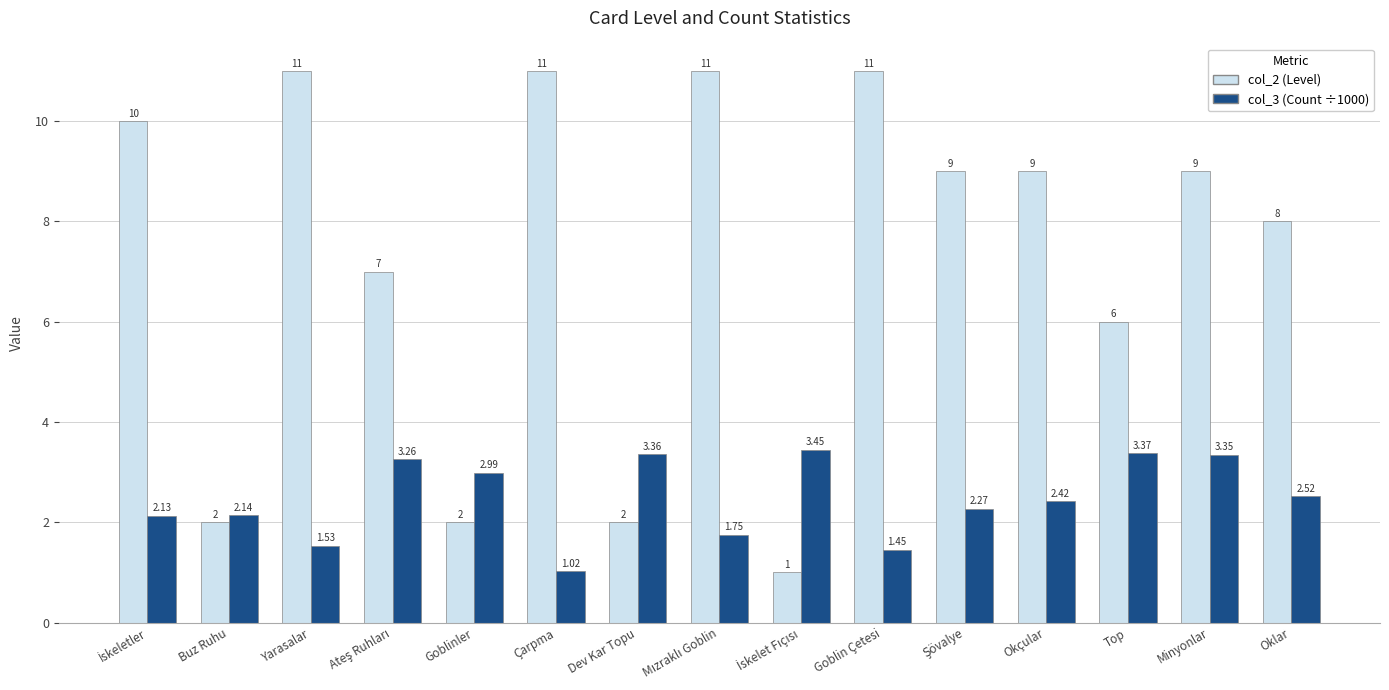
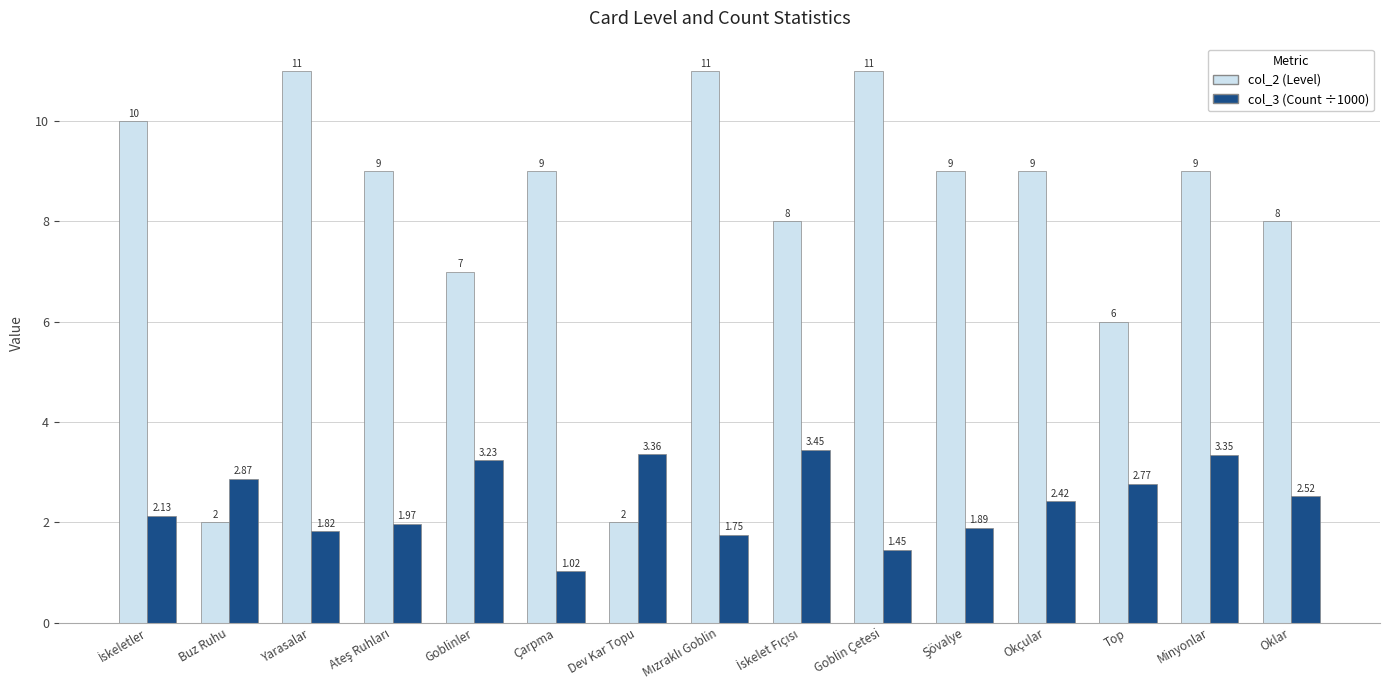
col_3 (Count ÷1000), Buz Ruhu: 2.14 -> 2.87
col_3 (Count ÷1000), Yarasalar: 1.53 -> 1.82
col_2 (Level), Ateş Ruhları: 7 -> 9
col_3 (Count ÷1000), Ateş Ruhları: 3.26 -> 1.97
col_2 (Level), Goblinler: 2 -> 7
col_3 (Count ÷1000), Goblinler: 2.99 -> 3.23
col_2 (Level), Çarpma: 11 -> 9
col_2 (Level), İskelet Fıçısı: 1 -> 8
col_3 (Count ÷1000), Şövalye: 2.27 -> 1.89
col_3 (Count ÷1000), Top: 3.37 -> 2.77
